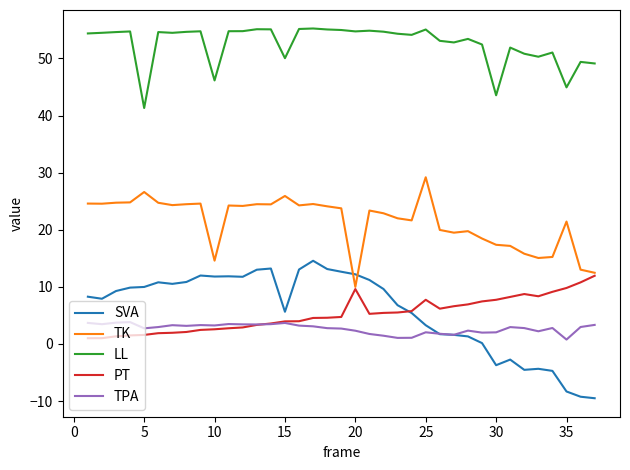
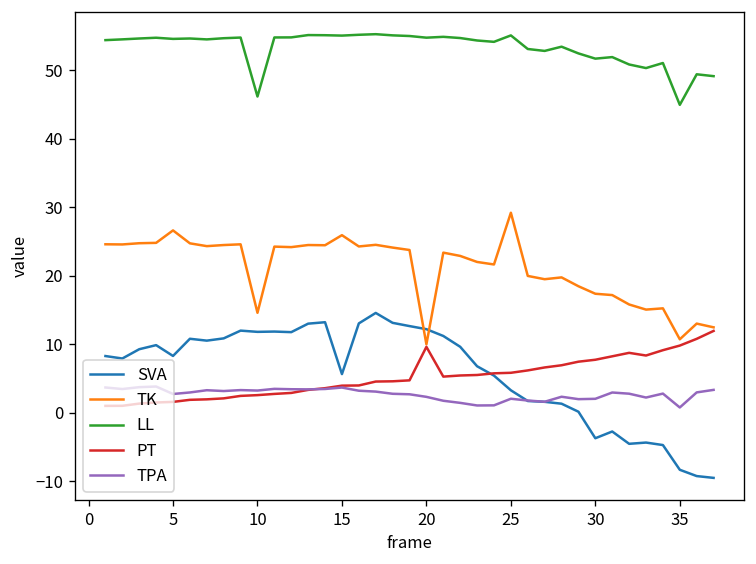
SVA, 5: 10 -> 8
LL, 5: 41 -> 55
LL, 15: 50 -> 55
PT, 25: 8 -> 6
LL, 30: 44 -> 52
TK, 35: 21 -> 11
